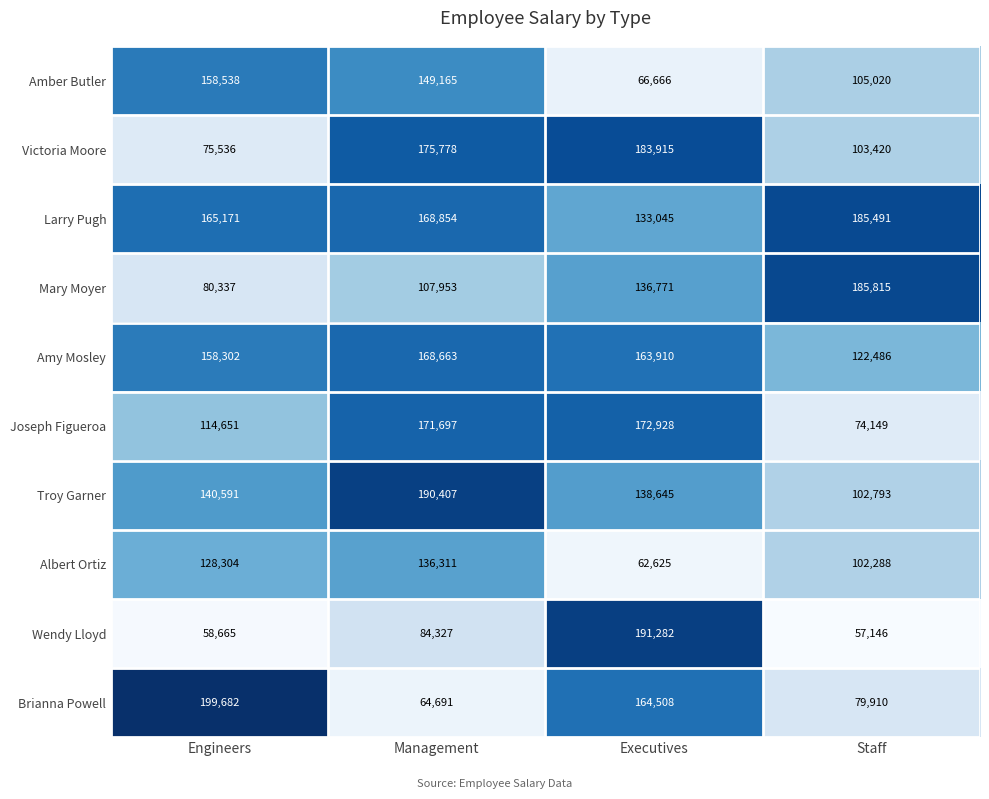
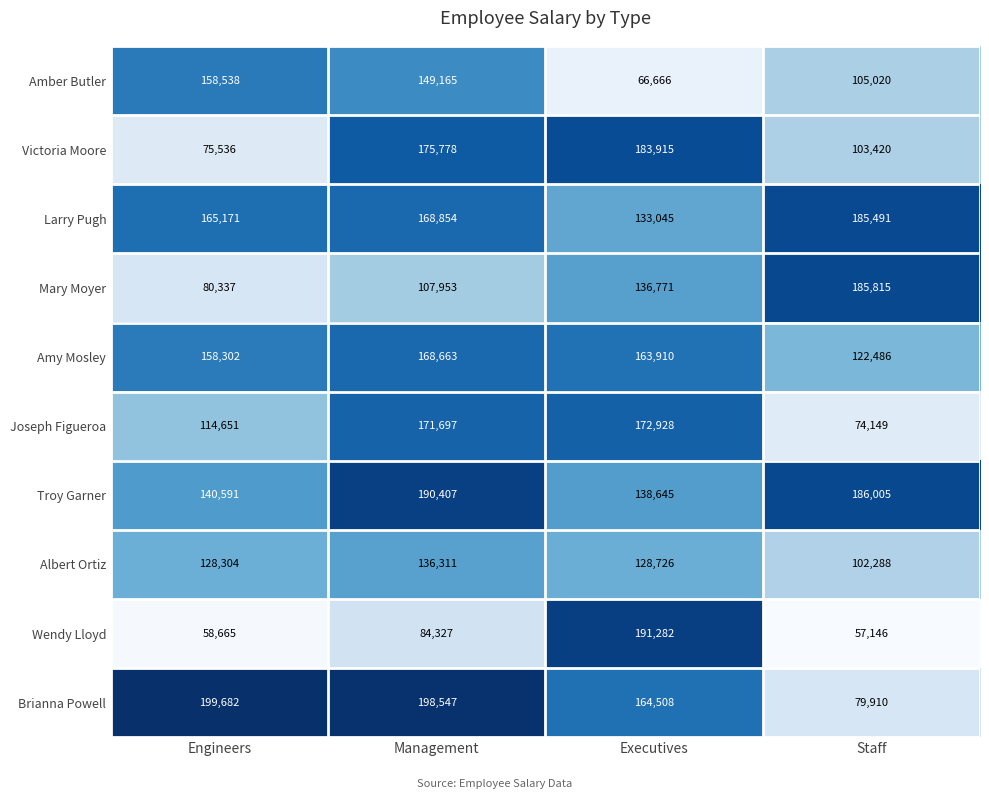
Troy Garner, Staff: 102,793 -> 186,005
Albert Ortiz, Executives: 62,625 -> 128,726
Brianna Powell, Management: 64,691 -> 198,547
